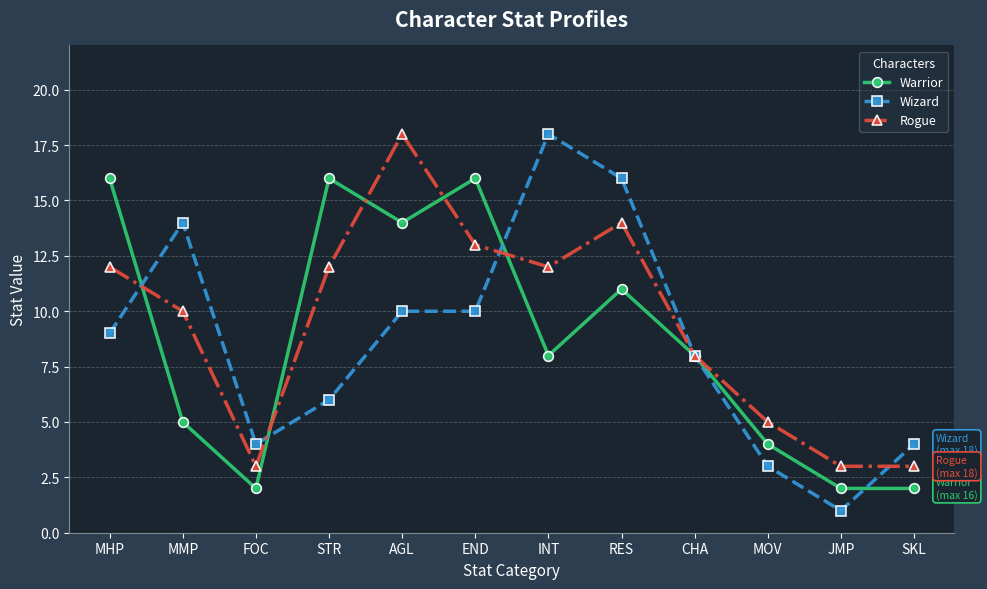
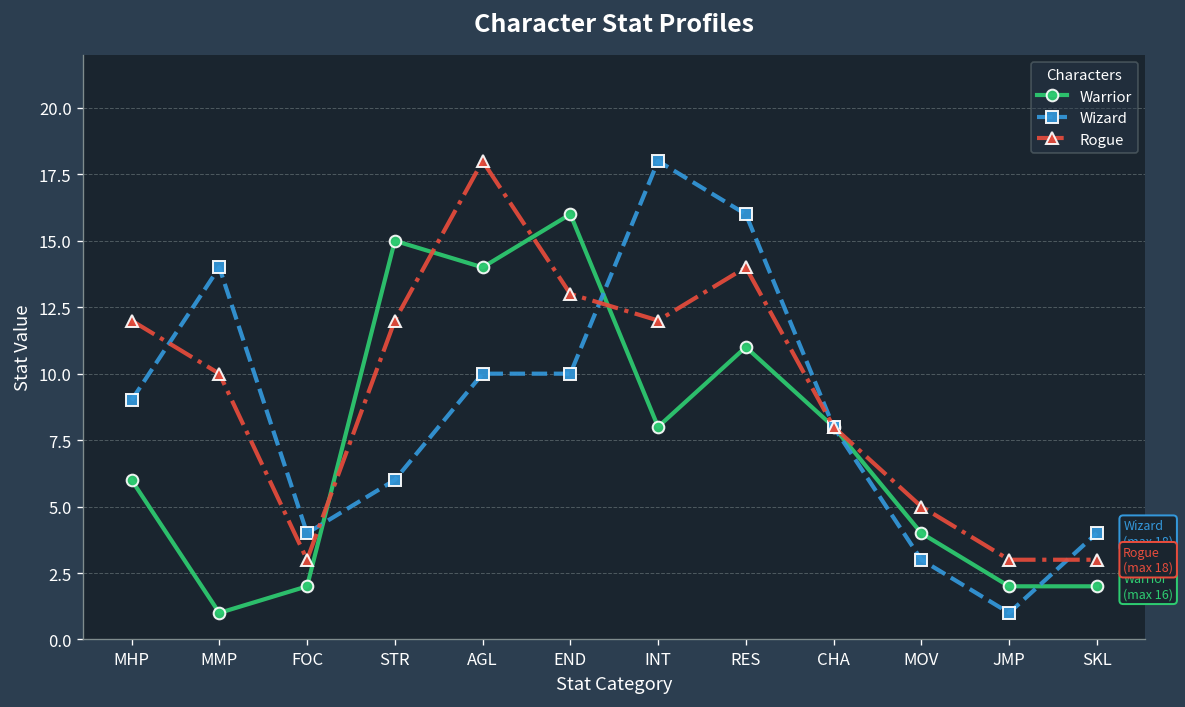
Warrior, MHP: 16 -> 6
Warrior, MMP: 5 -> 1
Warrior, STR: 16 -> 15
